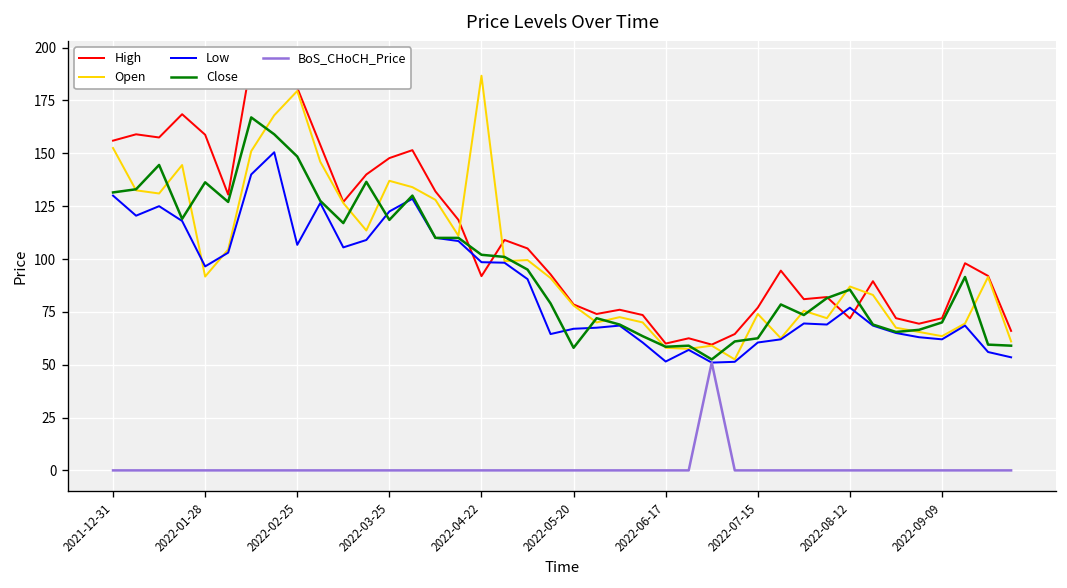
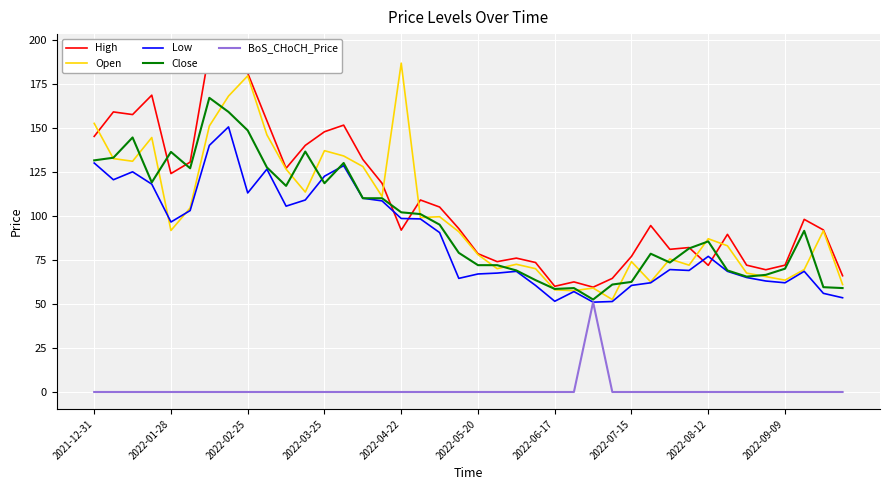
High, 2021-12-31: 156 -> 145
High, 2022-01-28: 159 -> 124
Low, 2022-02-25: 107 -> 113
Close, 2022-05-20: 58 -> 72
